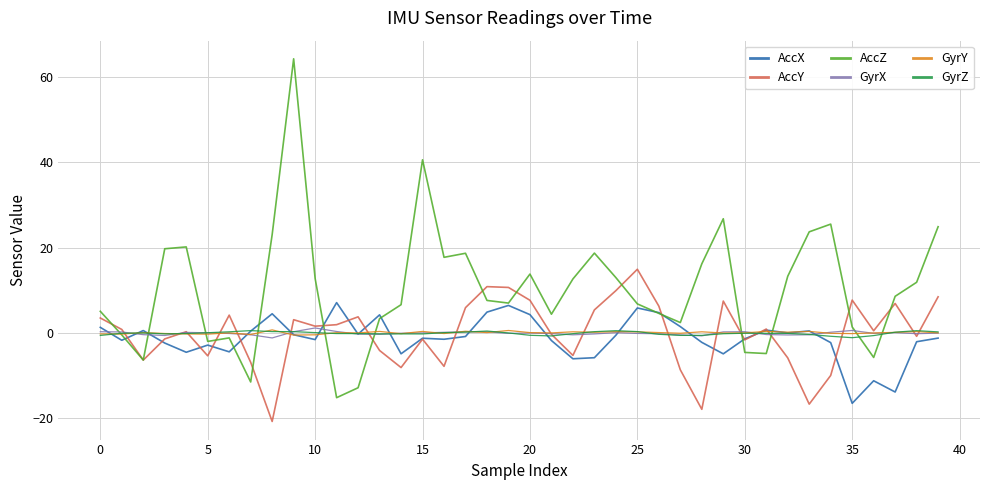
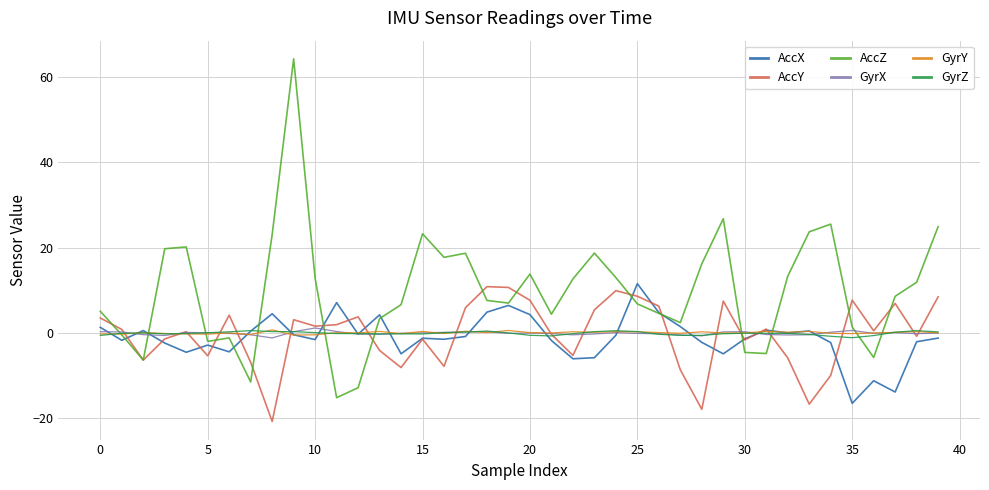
AccZ, 15: 41 -> 23
AccX, 25: 6 -> 12
AccY, 25: 15 -> 9
